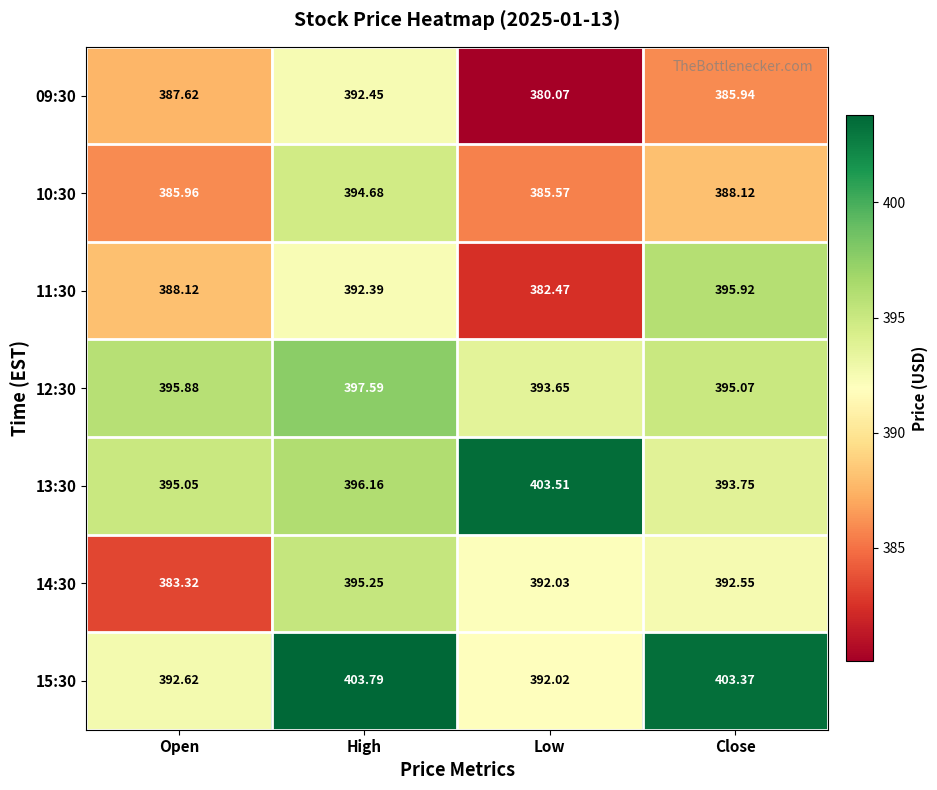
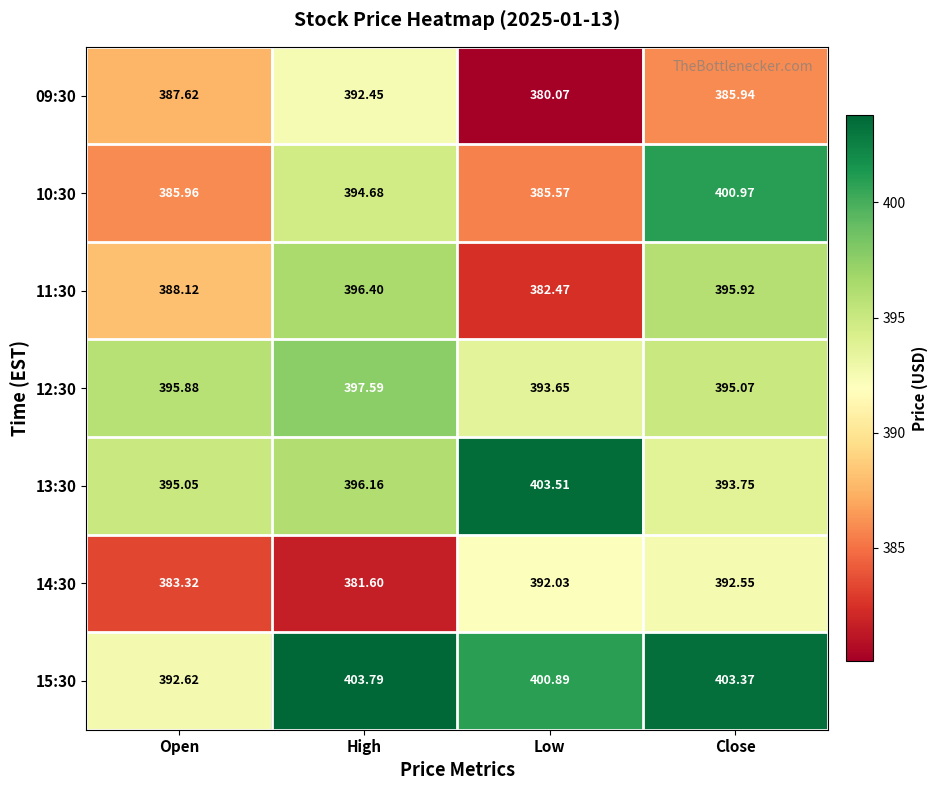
10:30, Close: 388.12 -> 400.97
11:30, High: 392.39 -> 396.40
14:30, High: 395.25 -> 381.60
15:30, Low: 392.02 -> 400.89
